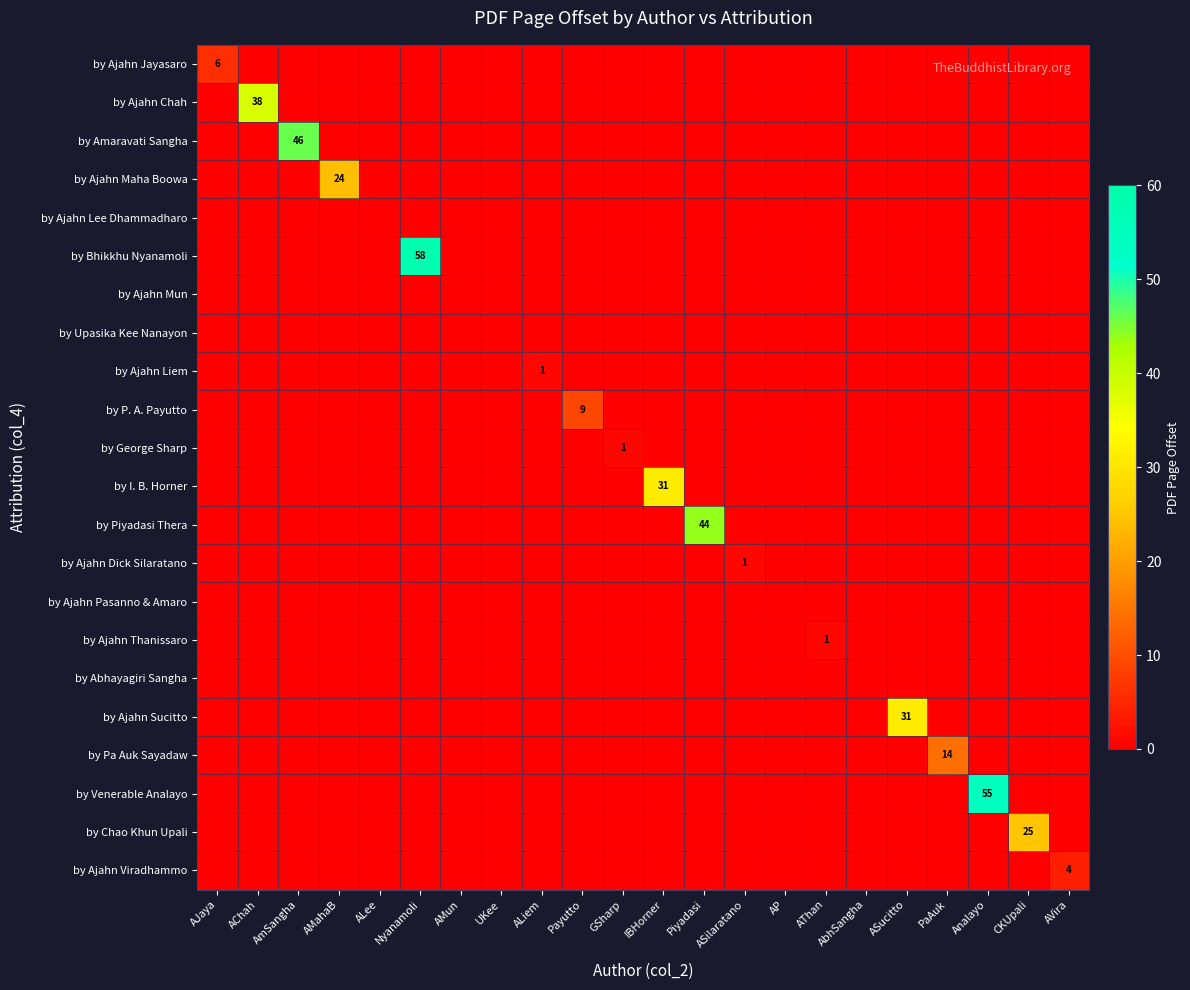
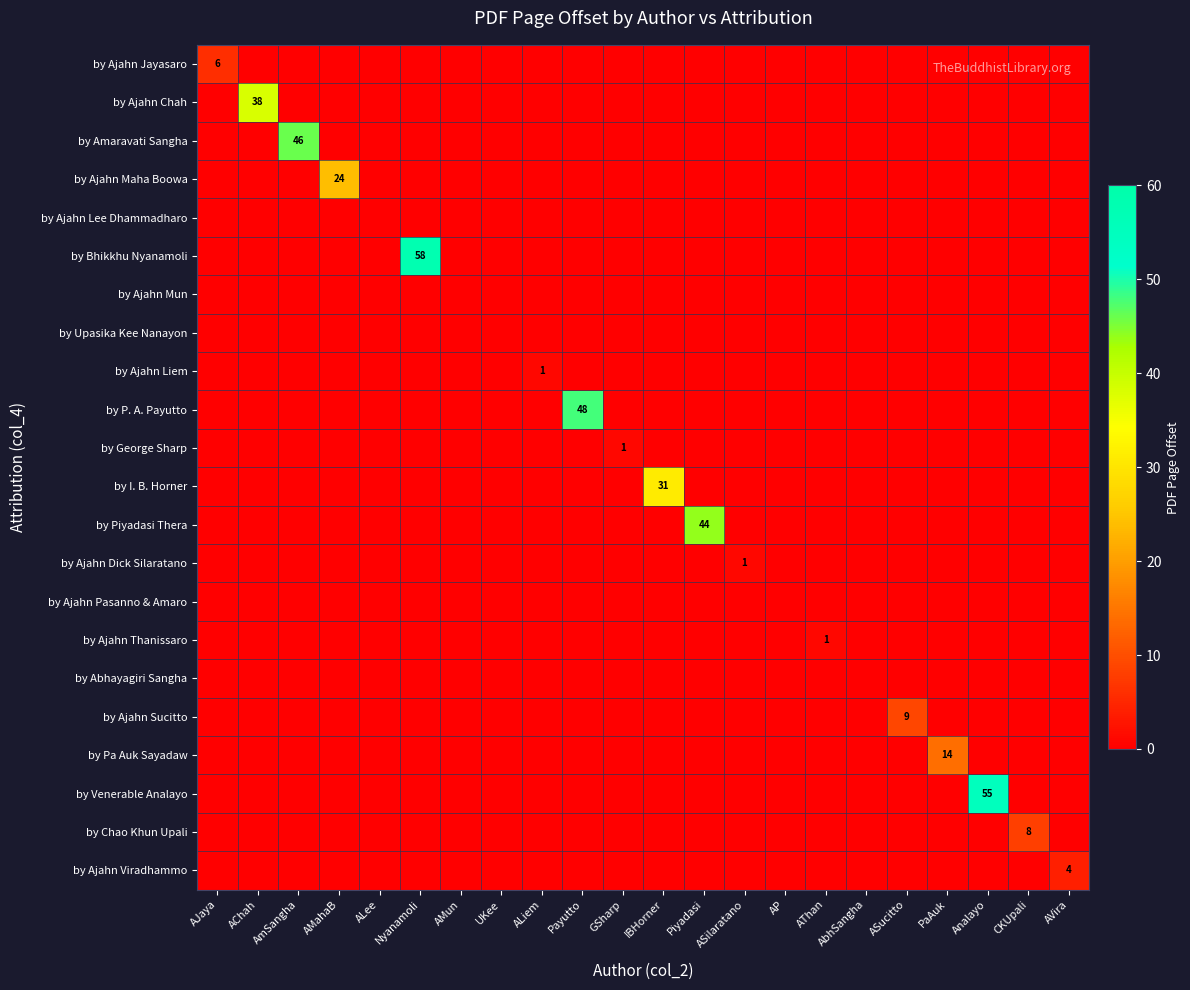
by P. A. Payutto, Payutto: 9 -> 48
by Ajahn Sucitto, ASucitto: 31 -> 9
by Chao Khun Upali, CKUpali: 25 -> 8
